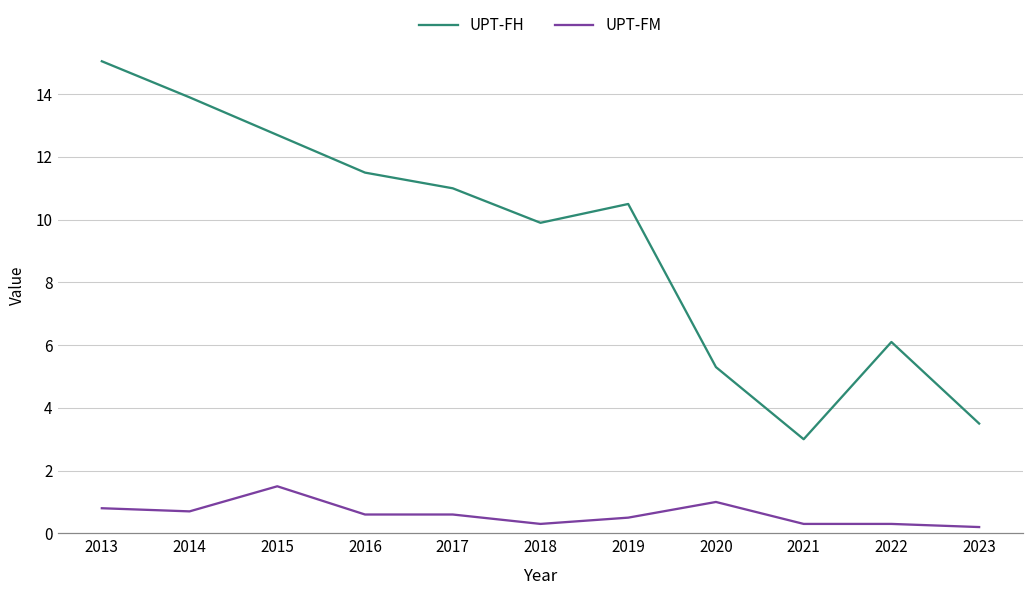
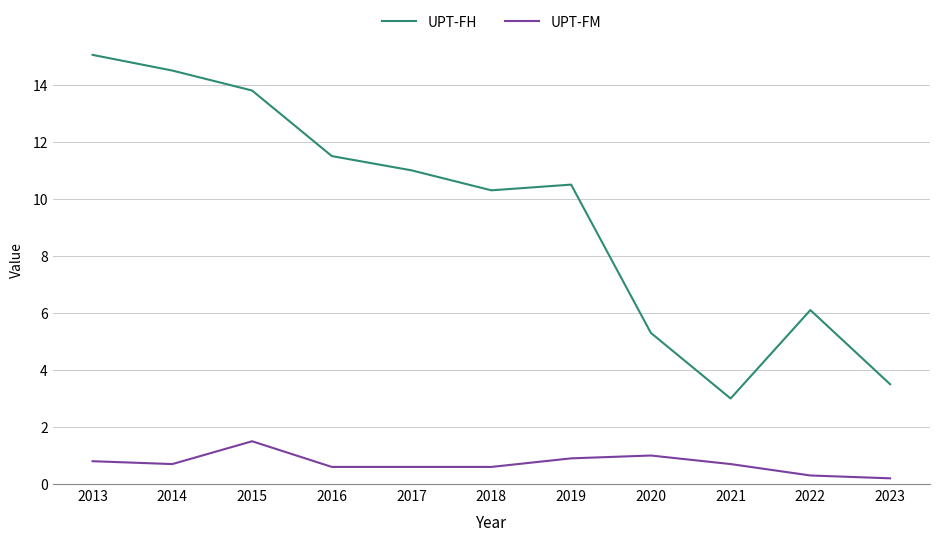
UPT-FH, 2014: 13.9 -> 14.5
UPT-FH, 2015: 12.7 -> 13.8
UPT-FH, 2018: 9.9 -> 10.3
UPT-FM, 2018: 0.3 -> 0.6
UPT-FM, 2019: 0.5 -> 0.9
UPT-FM, 2021: 0.3 -> 0.7
